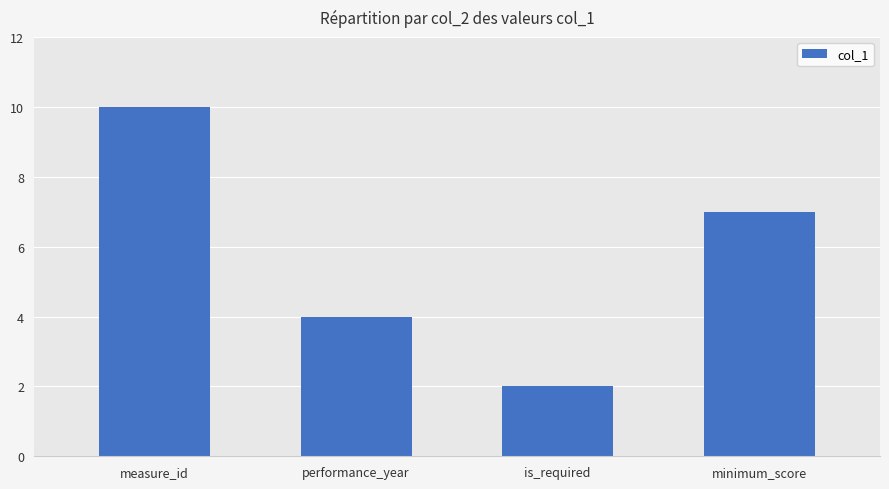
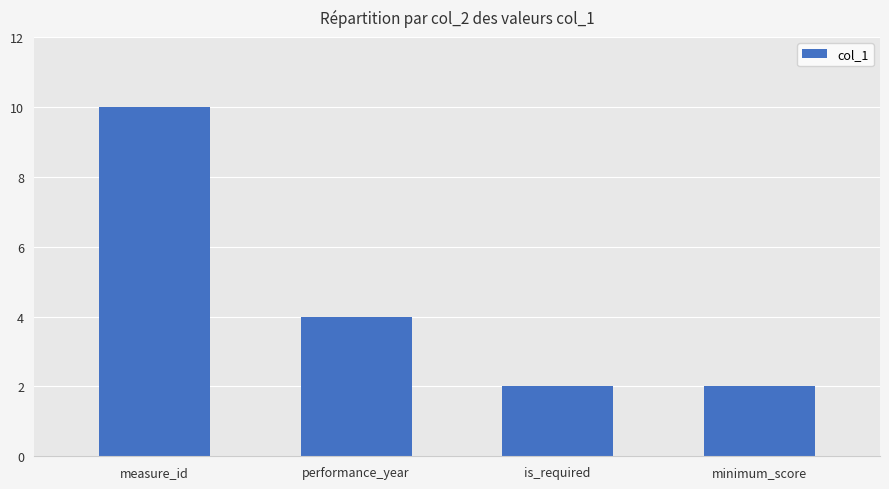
minimum_score: 7 -> 2
